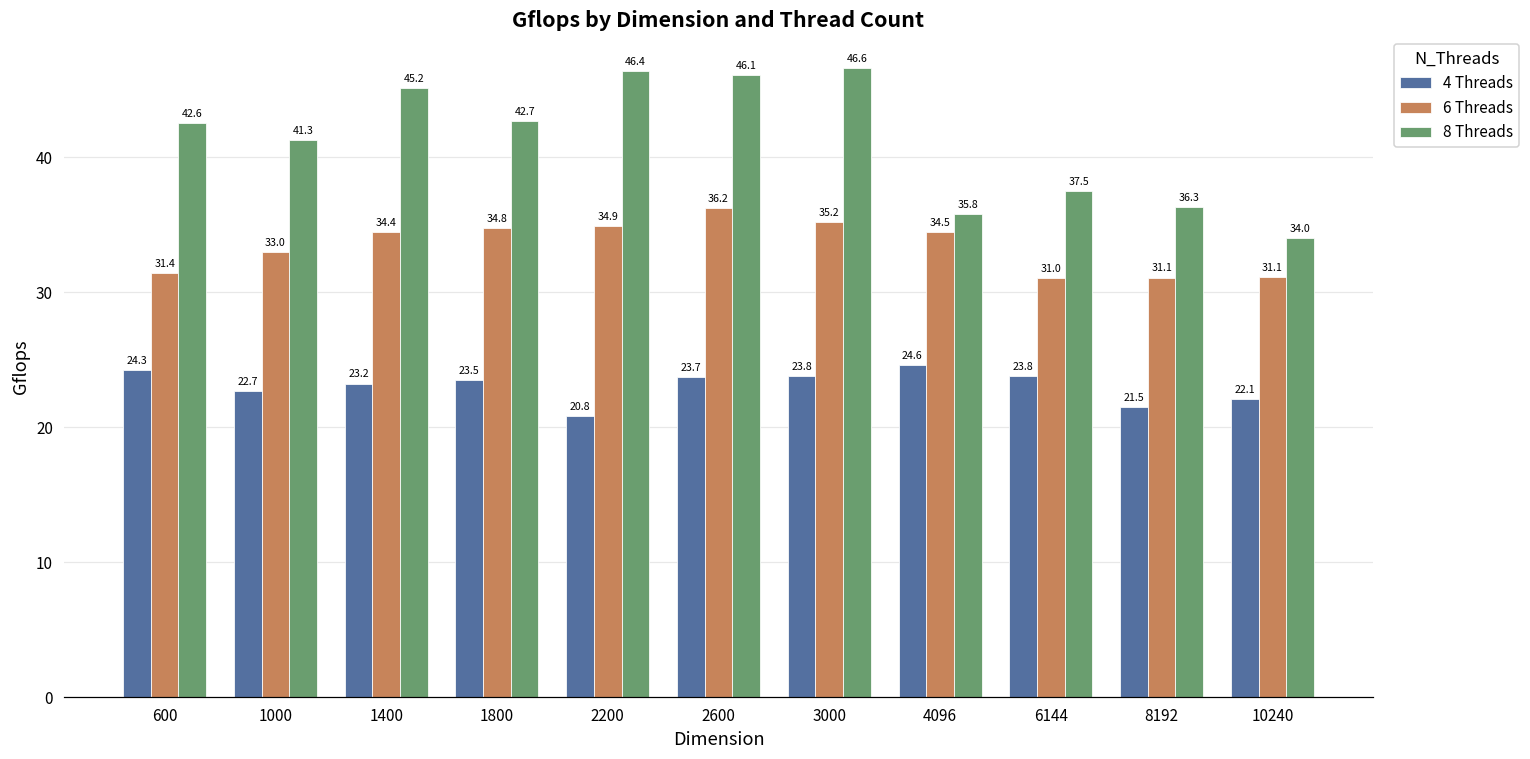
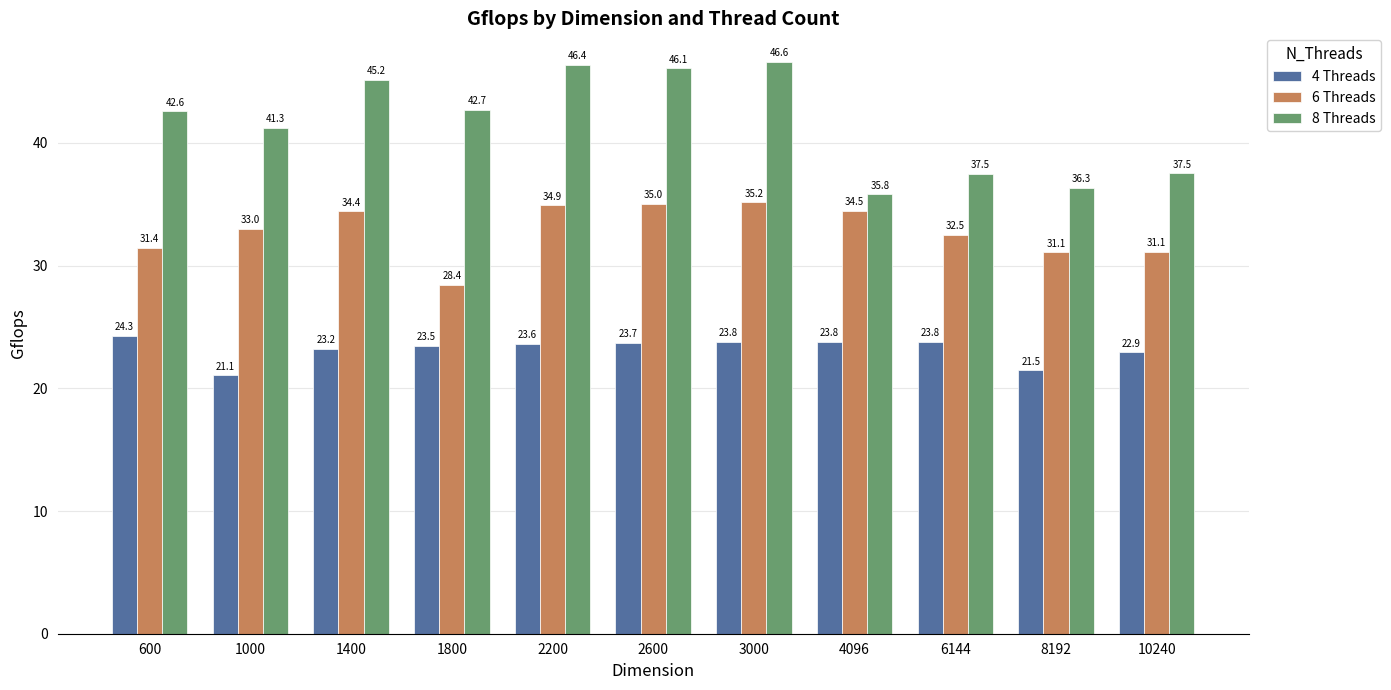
4 Threads, 1000: 22.7 -> 21.1
6 Threads, 1800: 34.8 -> 28.4
4 Threads, 2200: 20.8 -> 23.6
6 Threads, 2600: 36.2 -> 35.0
4 Threads, 4096: 24.6 -> 23.8
6 Threads, 6144: 31.0 -> 32.5
4 Threads, 10240: 22.1 -> 22.9
8 Threads, 10240: 34.0 -> 37.5
